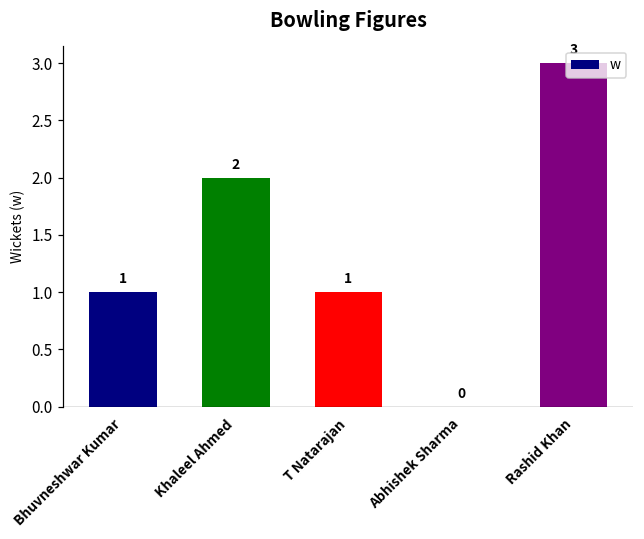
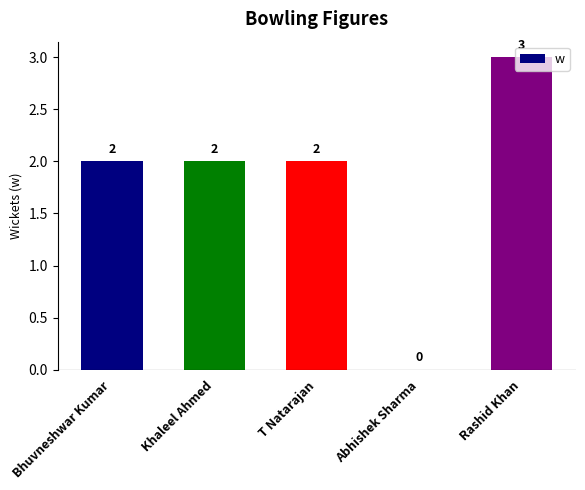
Bhuvneshwar Kumar: 1 -> 2
T Natarajan: 1 -> 2
